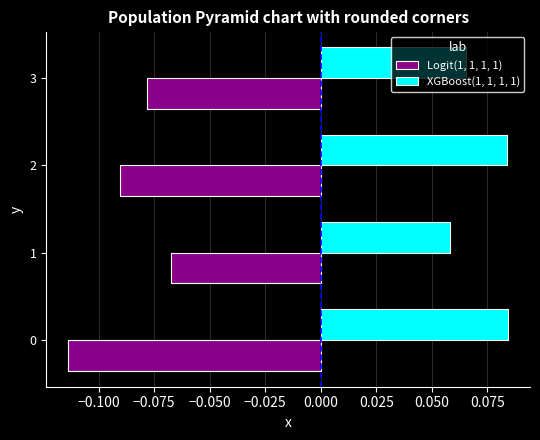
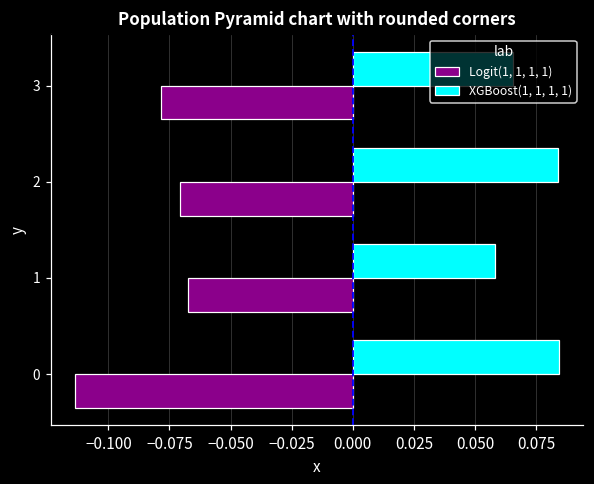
Logit(1, 1, 1, 1), 2: -0.090 -> -0.071
